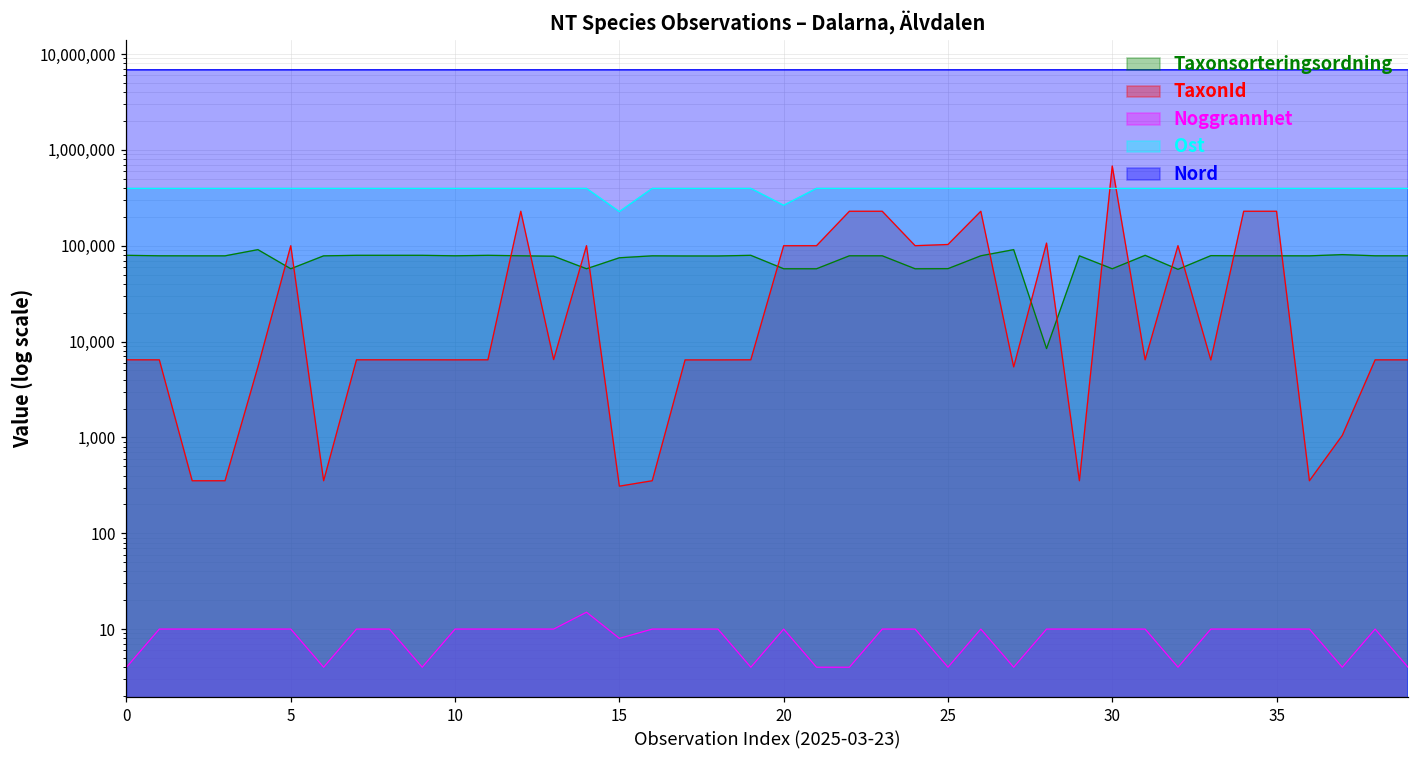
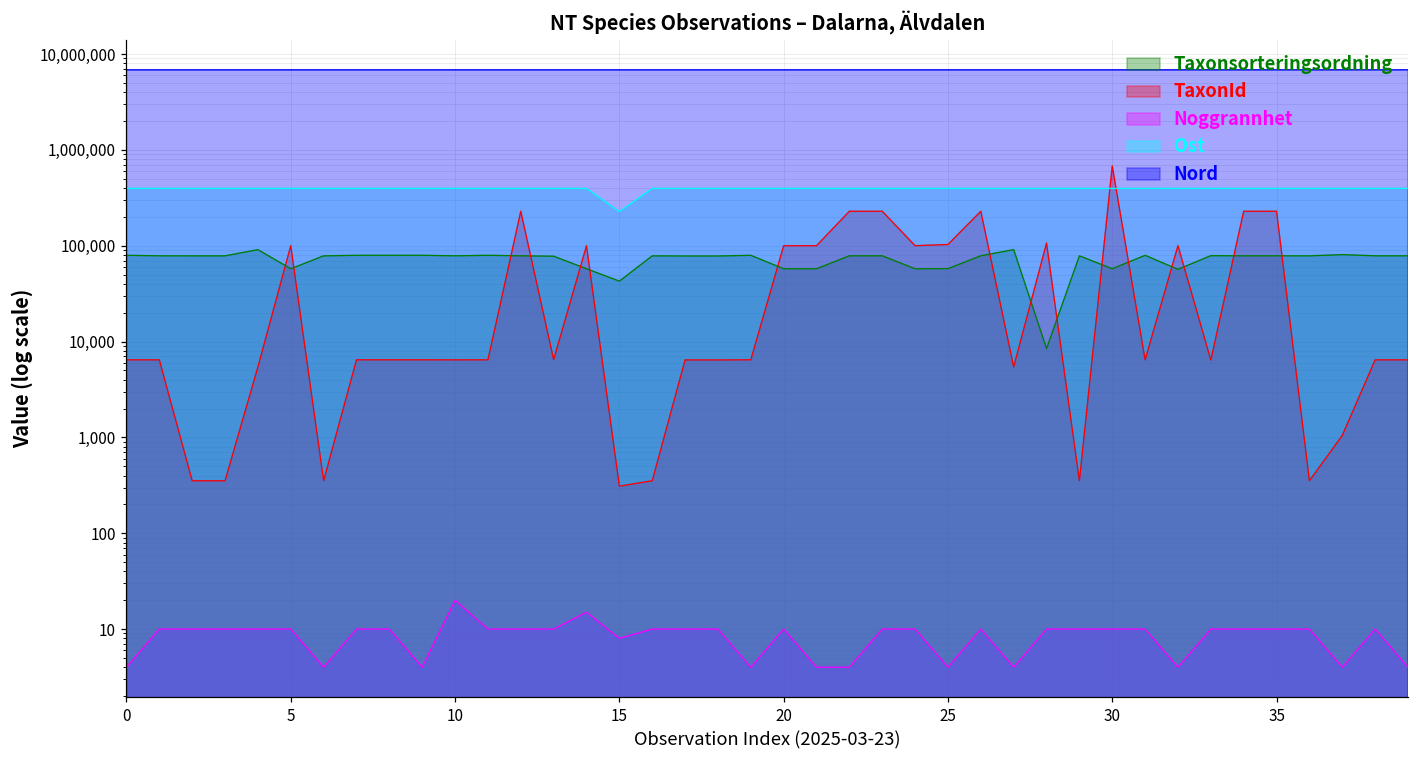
Noggrannhet, 10: 10 -> 20
Taxonsorteringsordning, 15: 70,000 -> 40,000
Ost, 20: 260,000 -> 400,000
